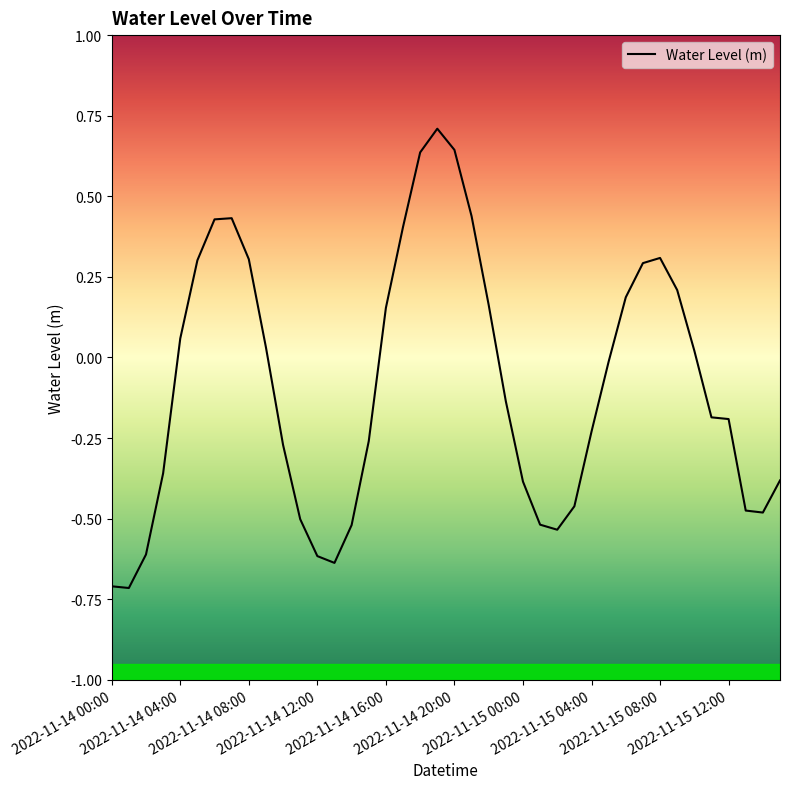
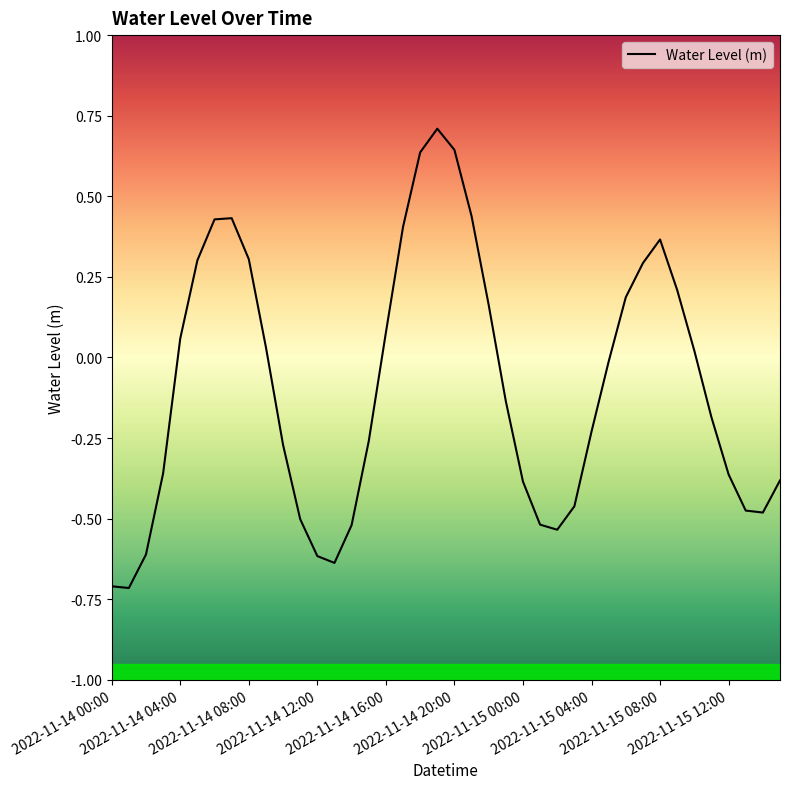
2022-11-14 16:00: 0.15 -> 0.08
2022-11-15 08:00: 0.31 -> 0.37
2022-11-15 12:00: -0.19 -> -0.36
